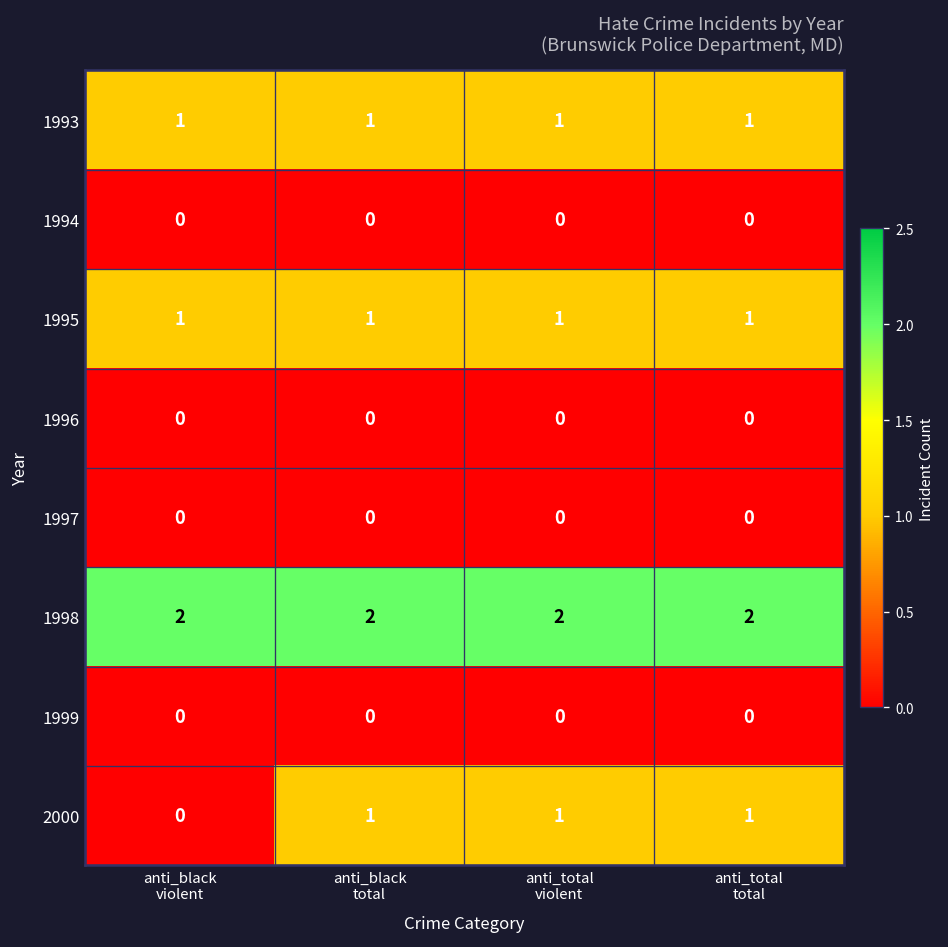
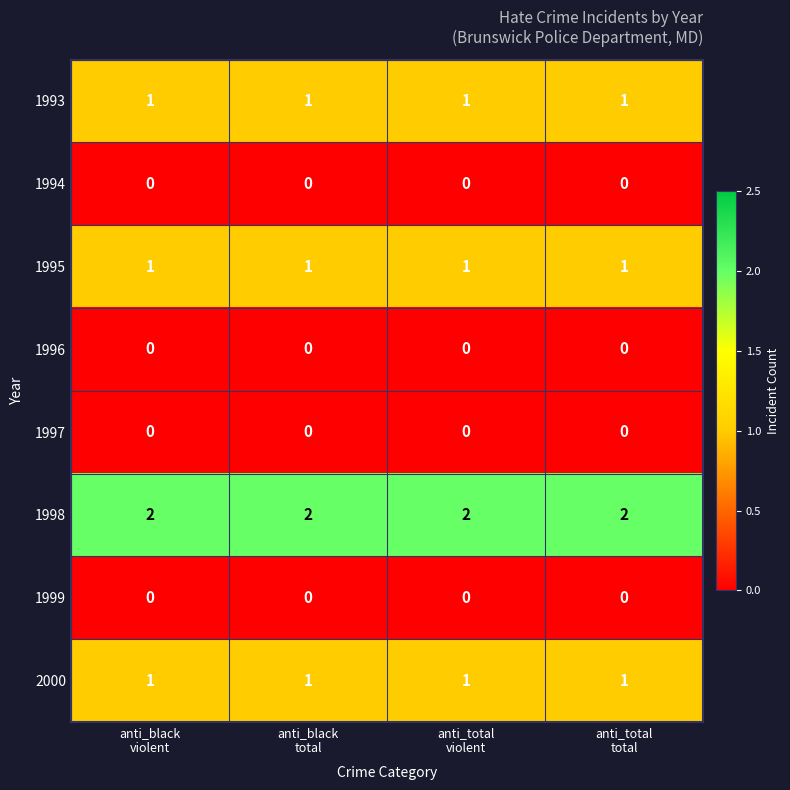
2000, anti_black violent: 0 -> 1
